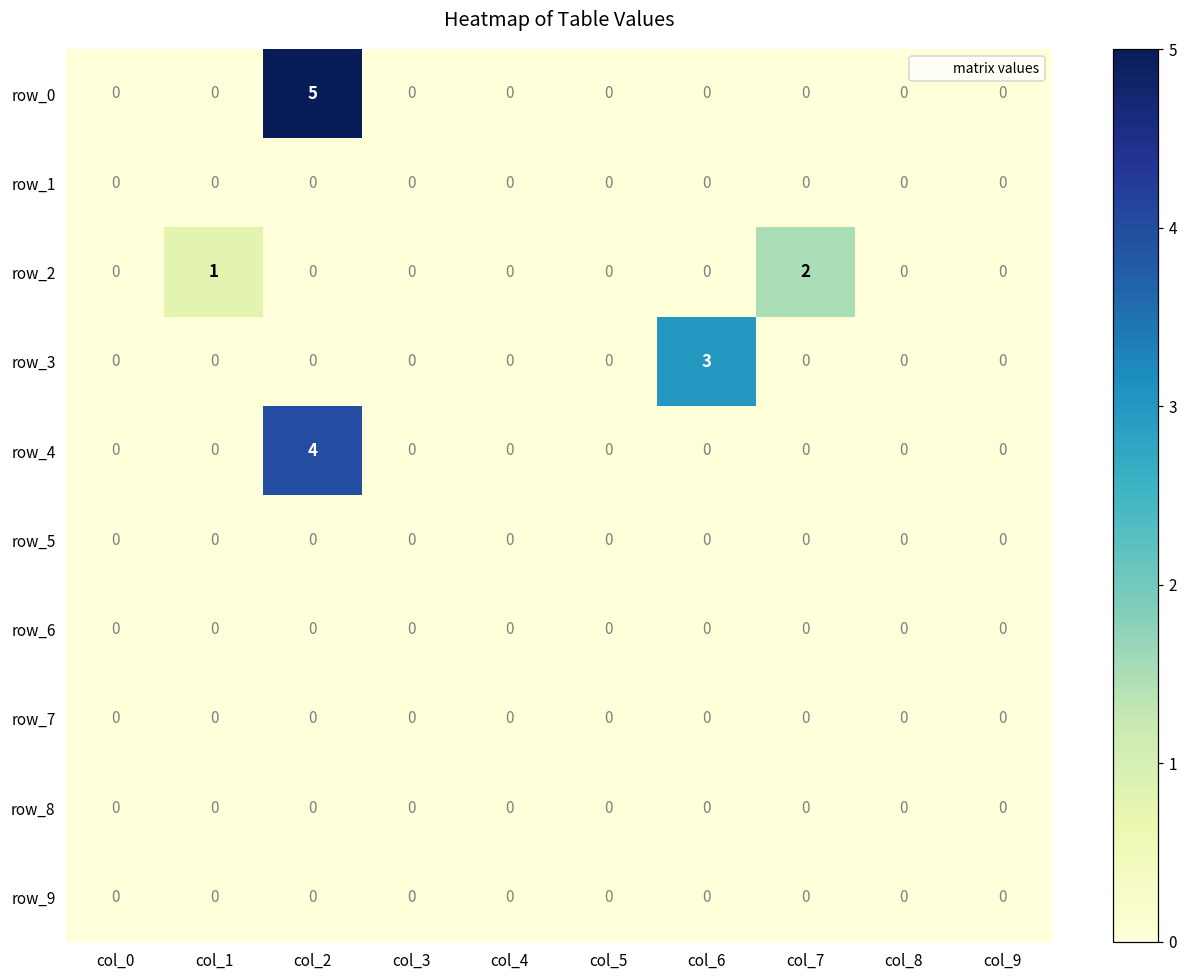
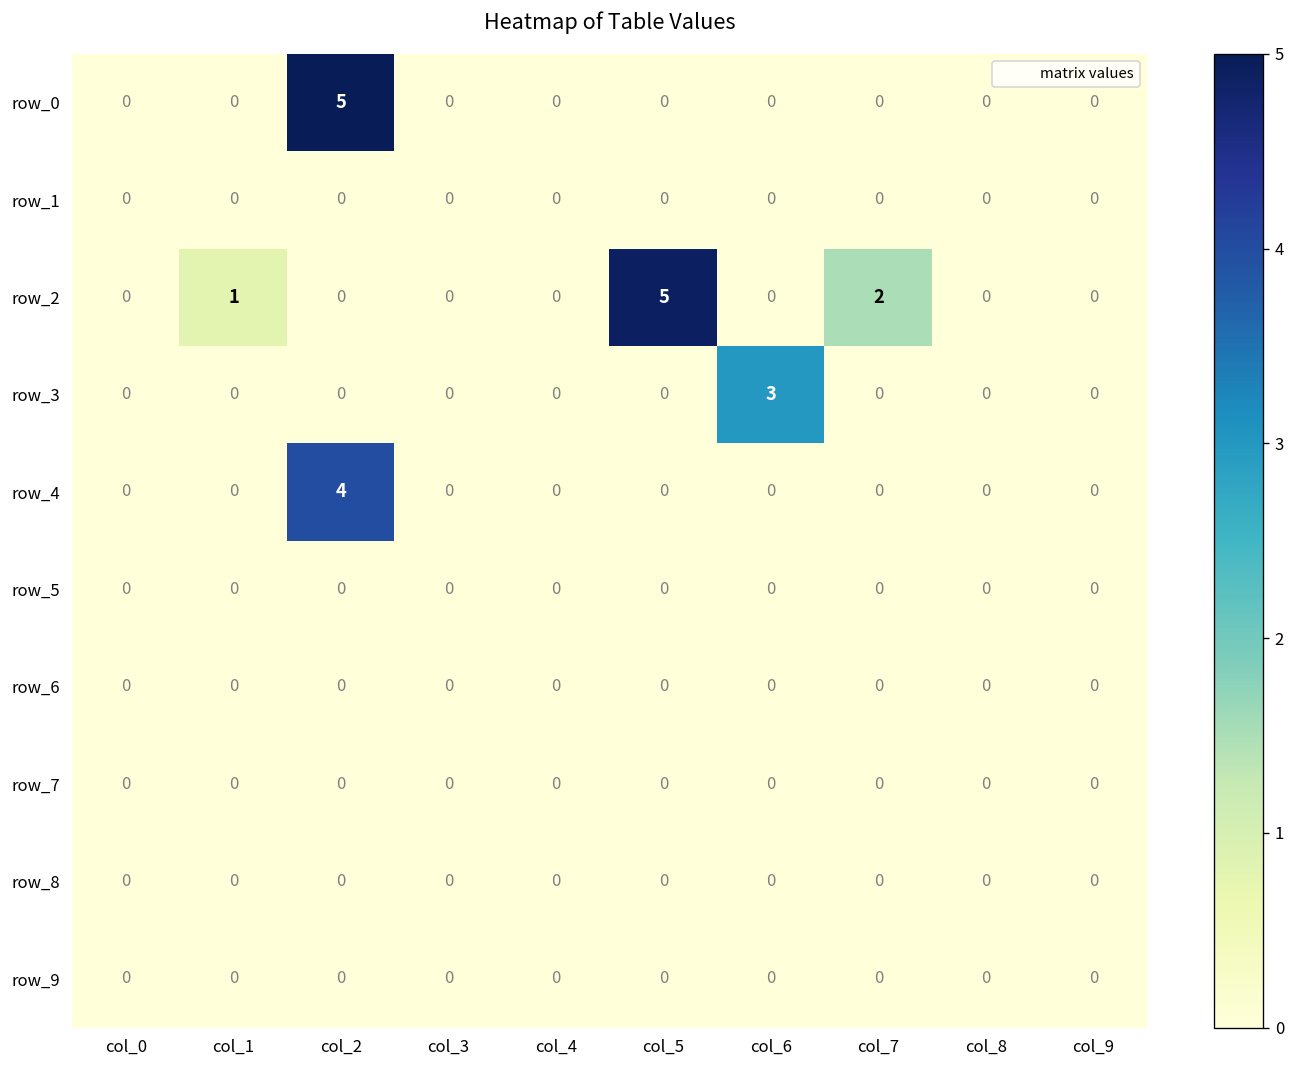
row_2, col_5: 0 -> 5
